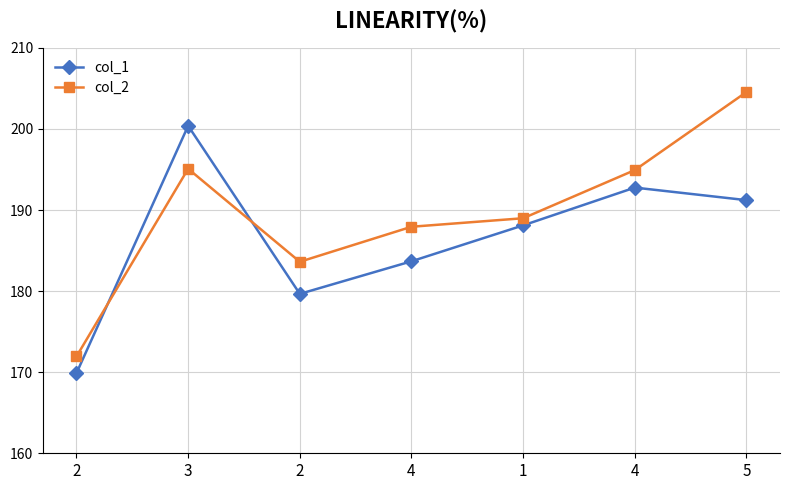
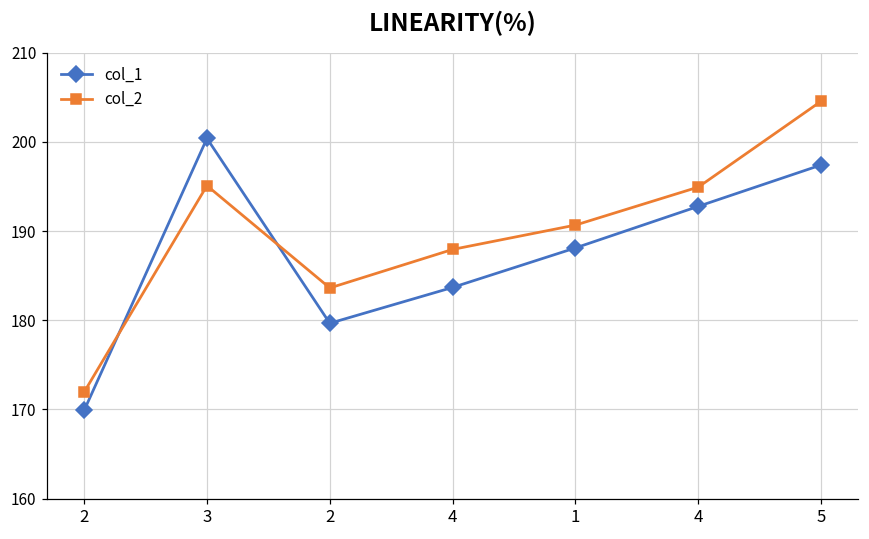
col_2, 1: 189 -> 191
col_1, 5: 191 -> 197
